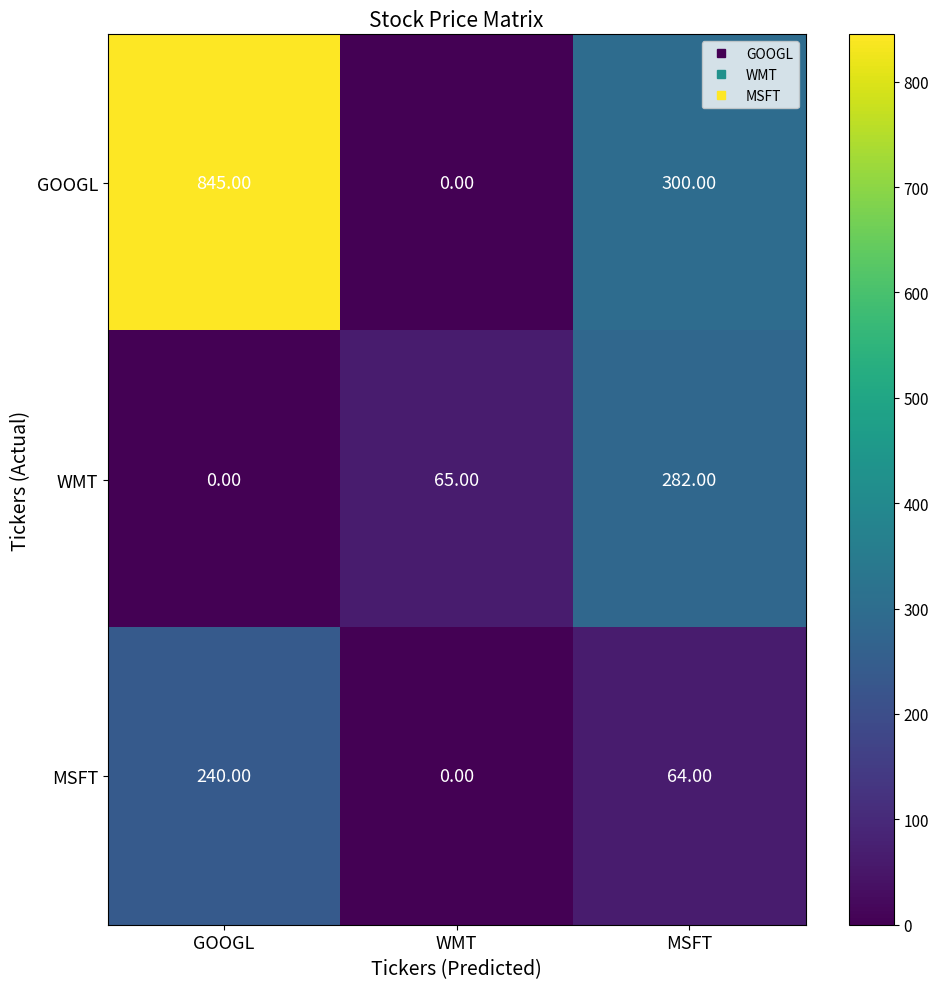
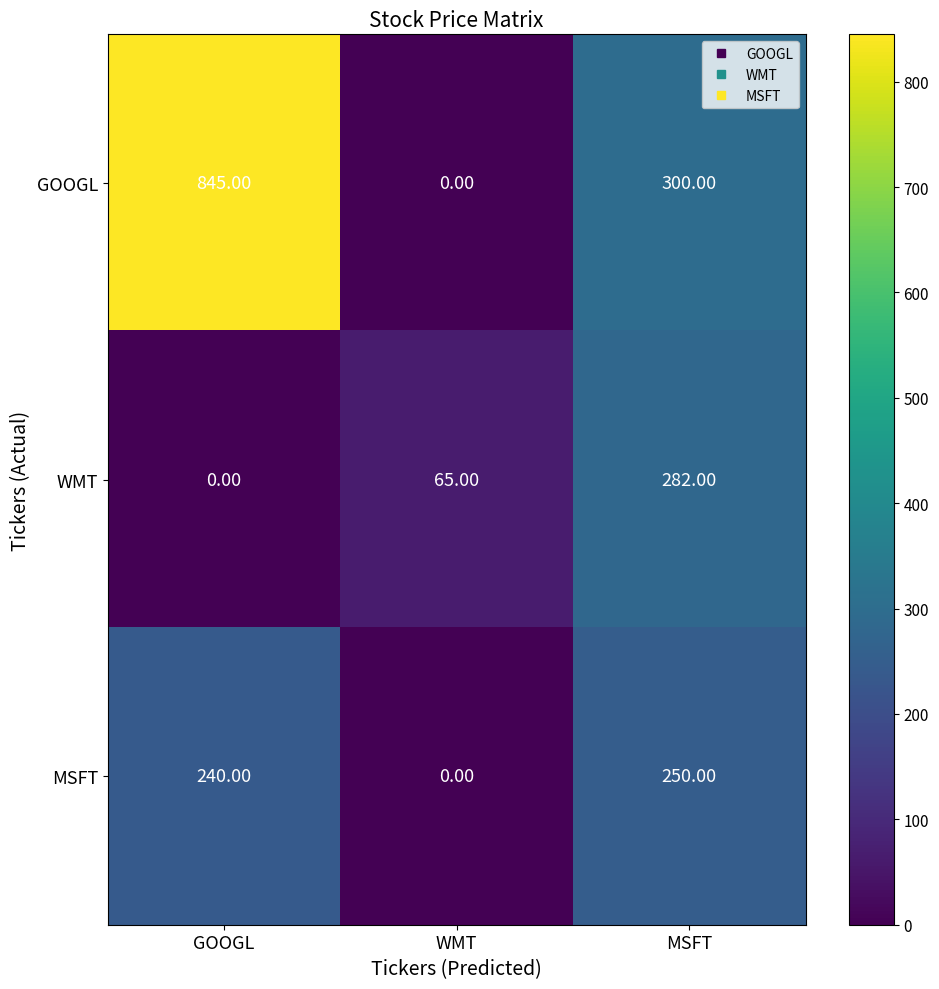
MSFT, MSFT: 64.00 -> 250.00
